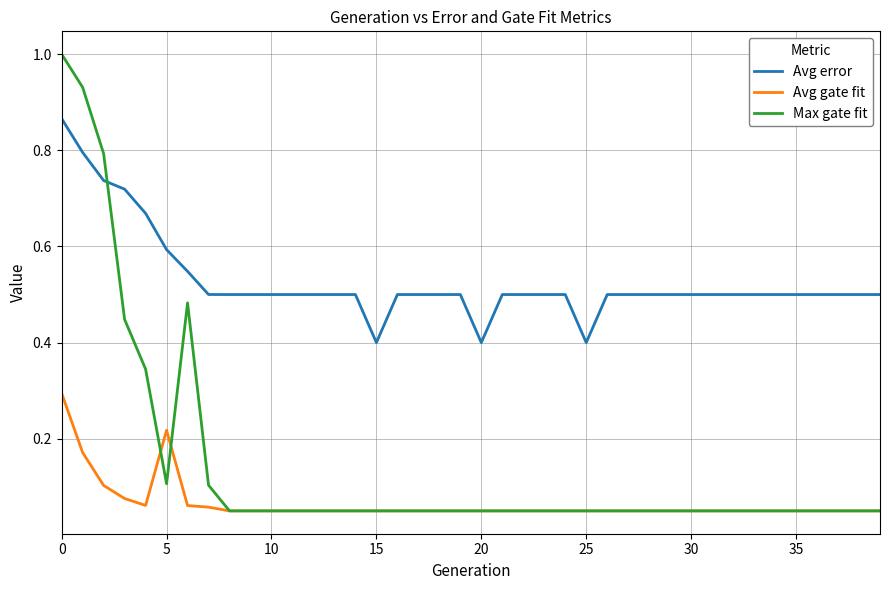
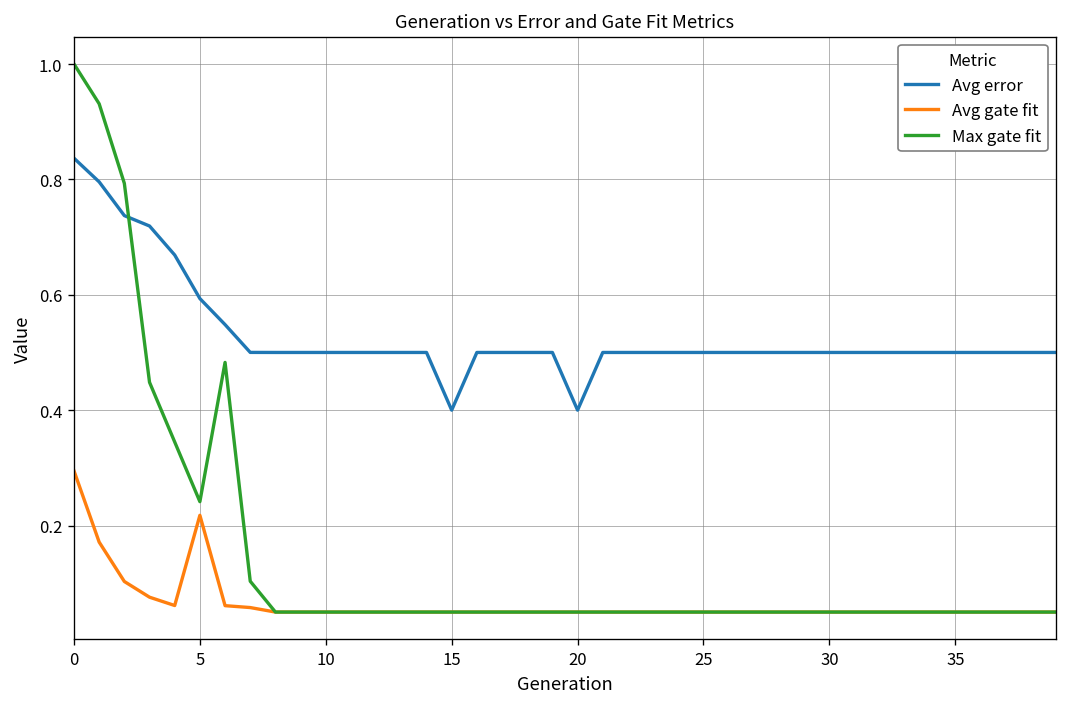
Avg error, 0: 0.87 -> 0.84
Max gate fit, 5: 0.11 -> 0.24
Avg error, 25: 0.4 -> 0.5
